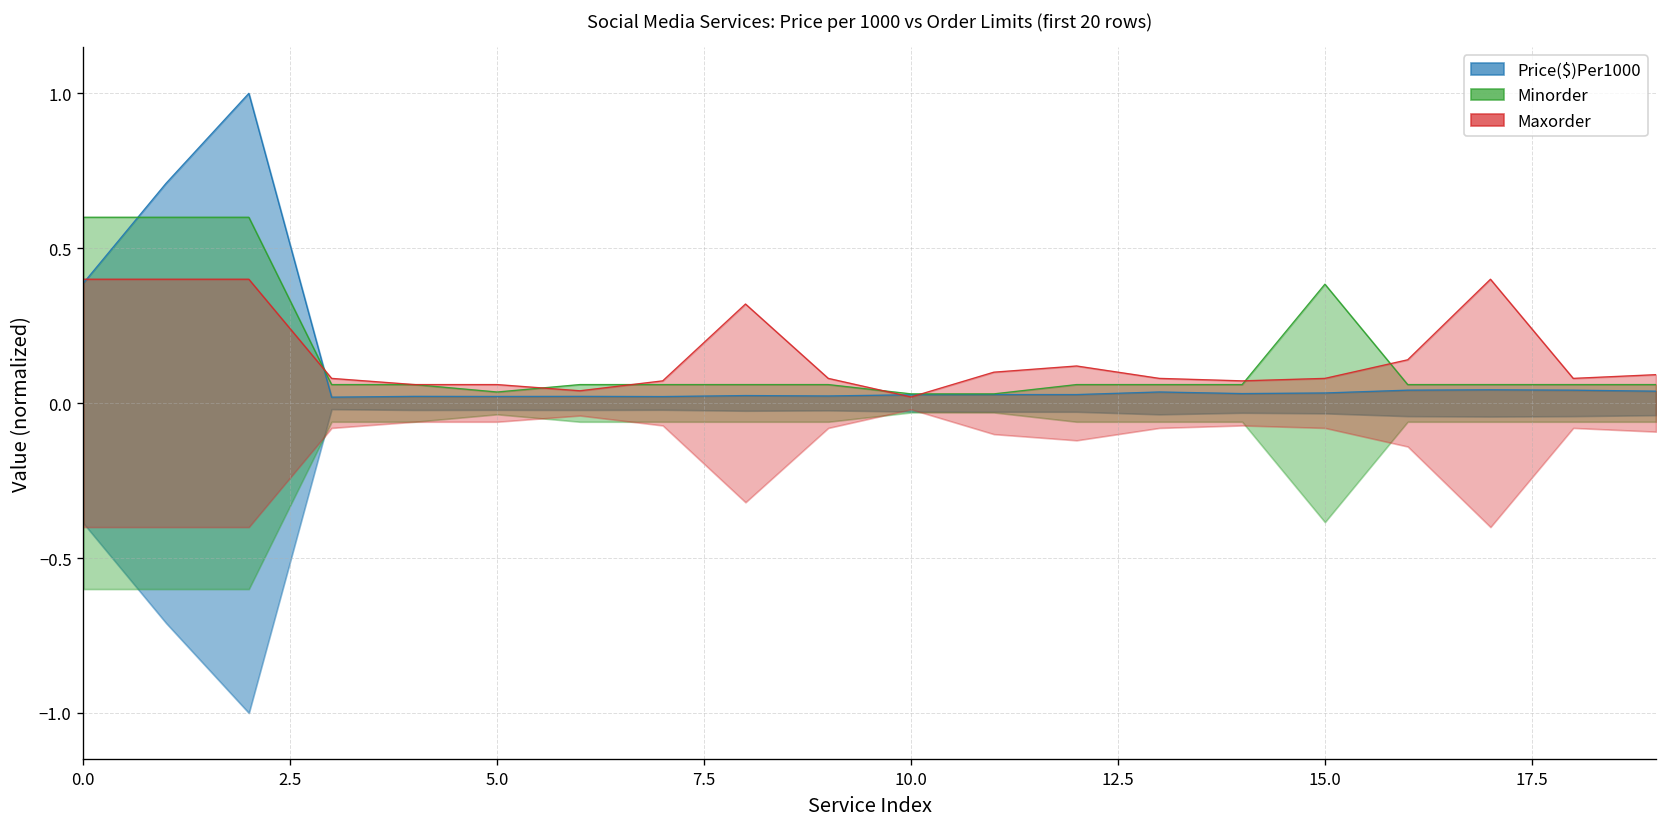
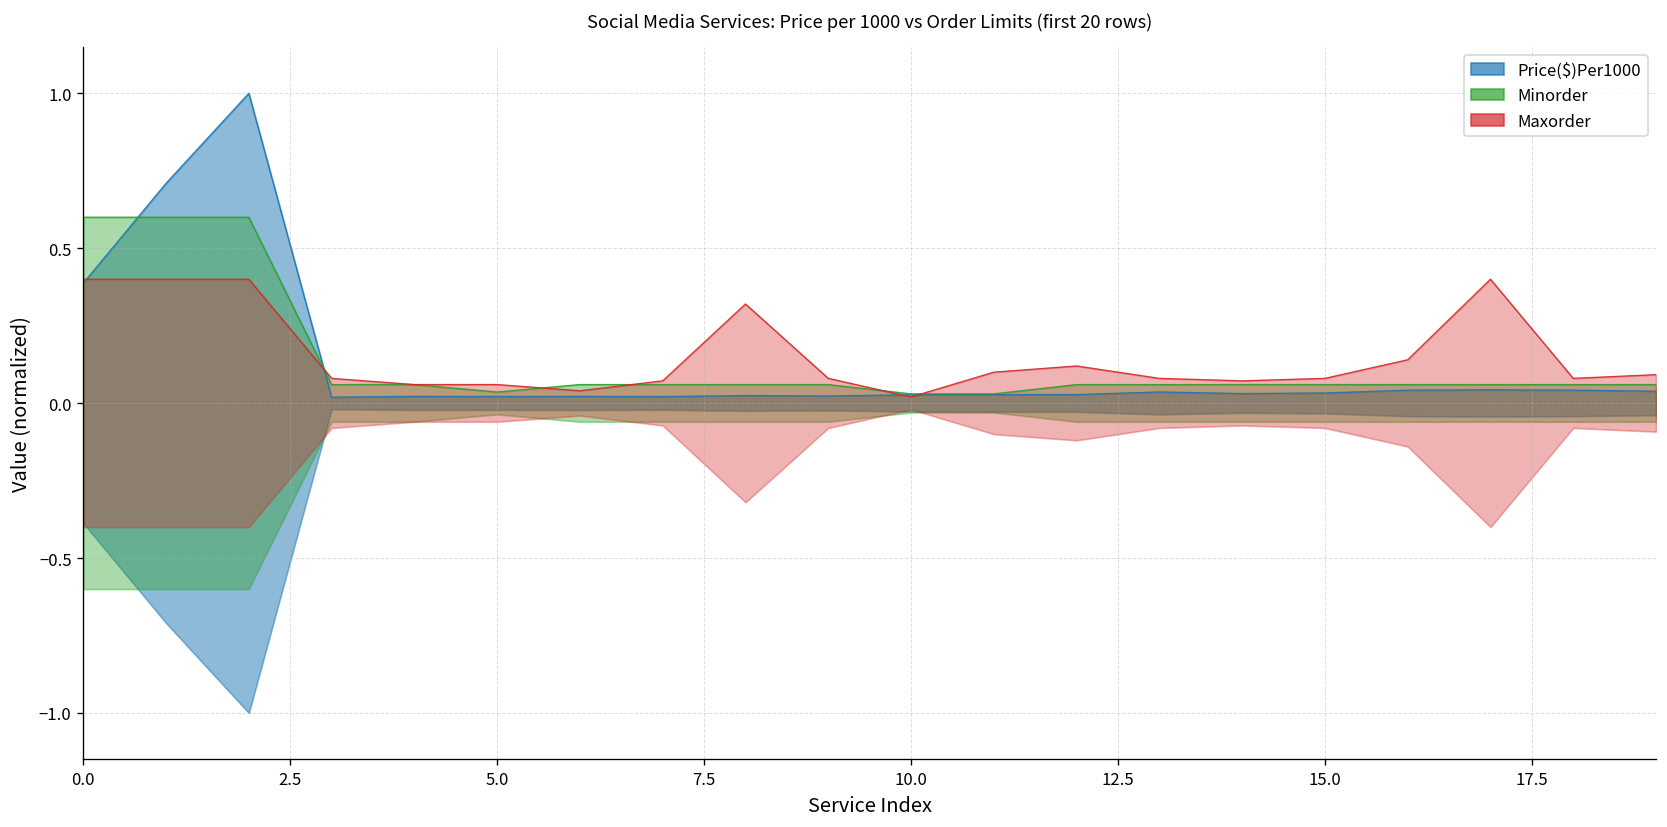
Minorder, 15.0: 0.38 -> 0.06
